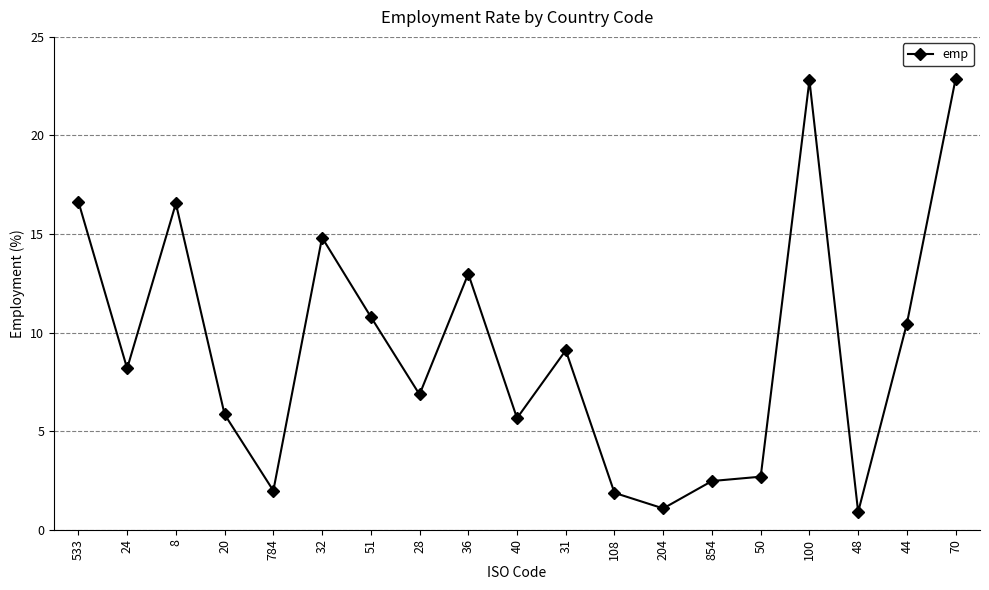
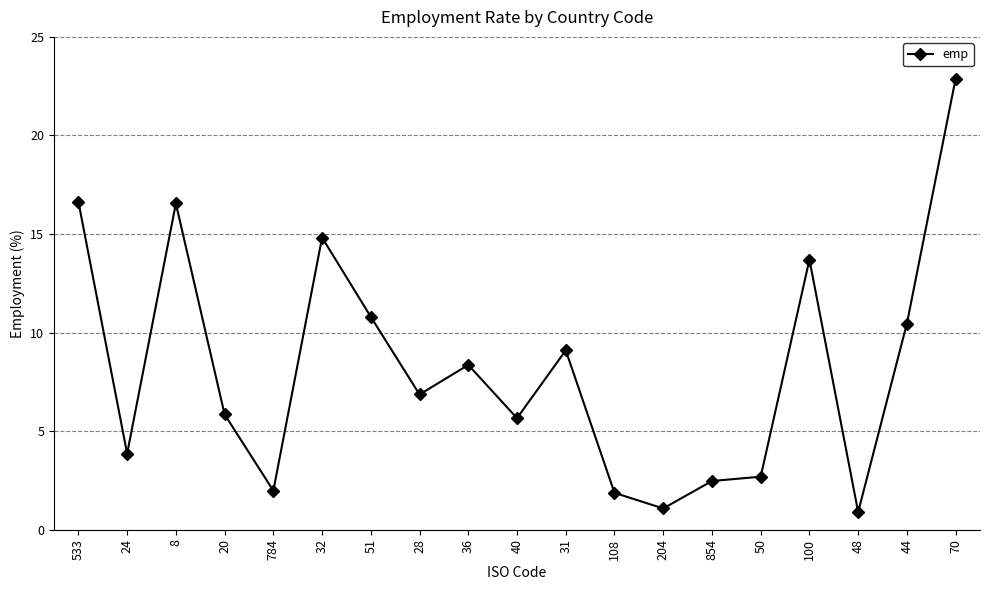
24: 8.2 -> 3.9
36: 13.0 -> 8.4
100: 22.8 -> 13.7
